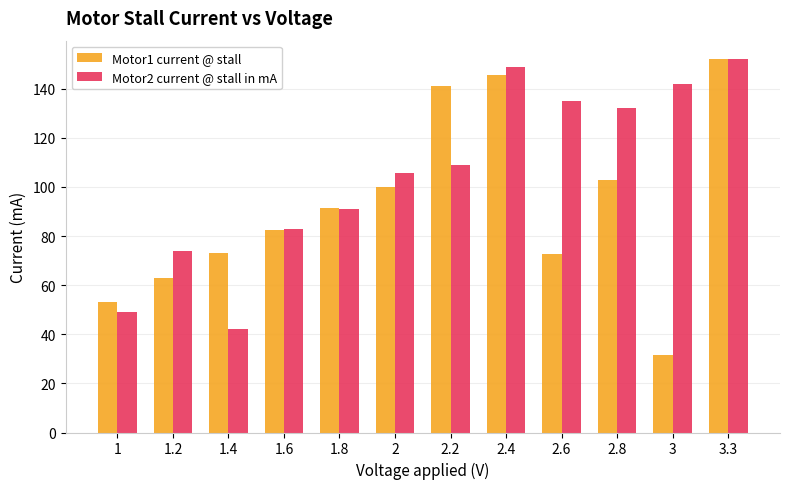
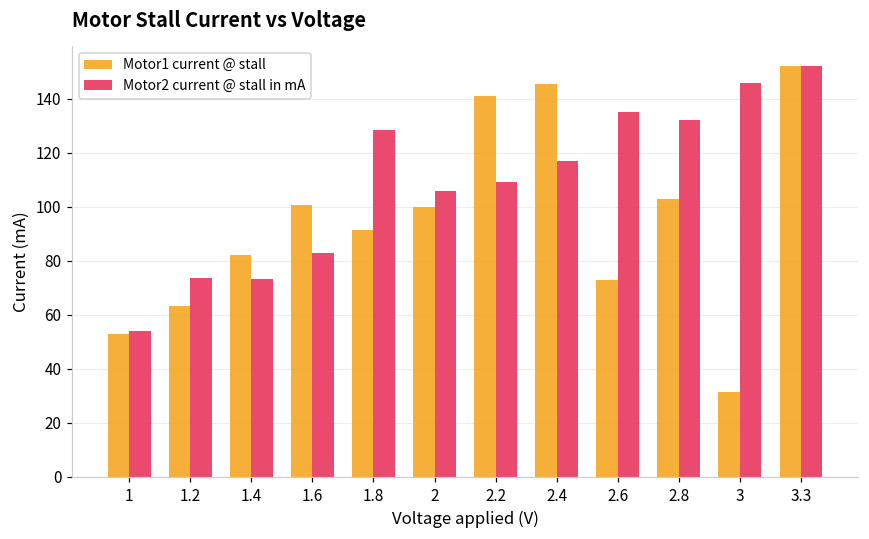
Motor2 current @ stall in mA, 1: 49 -> 54
Motor1 current @ stall, 1.4: 73 -> 82
Motor2 current @ stall in mA, 1.4: 42 -> 73
Motor1 current @ stall, 1.6: 83 -> 101
Motor2 current @ stall in mA, 1.8: 91 -> 129
Motor2 current @ stall in mA, 2.4: 149 -> 117
Motor2 current @ stall in mA, 3: 142 -> 146
